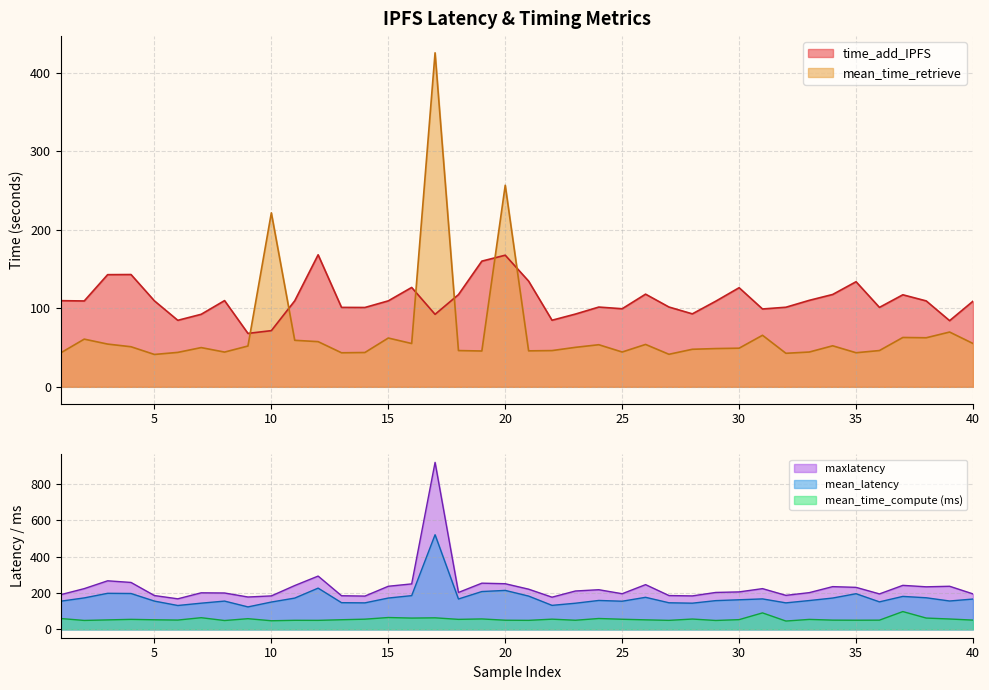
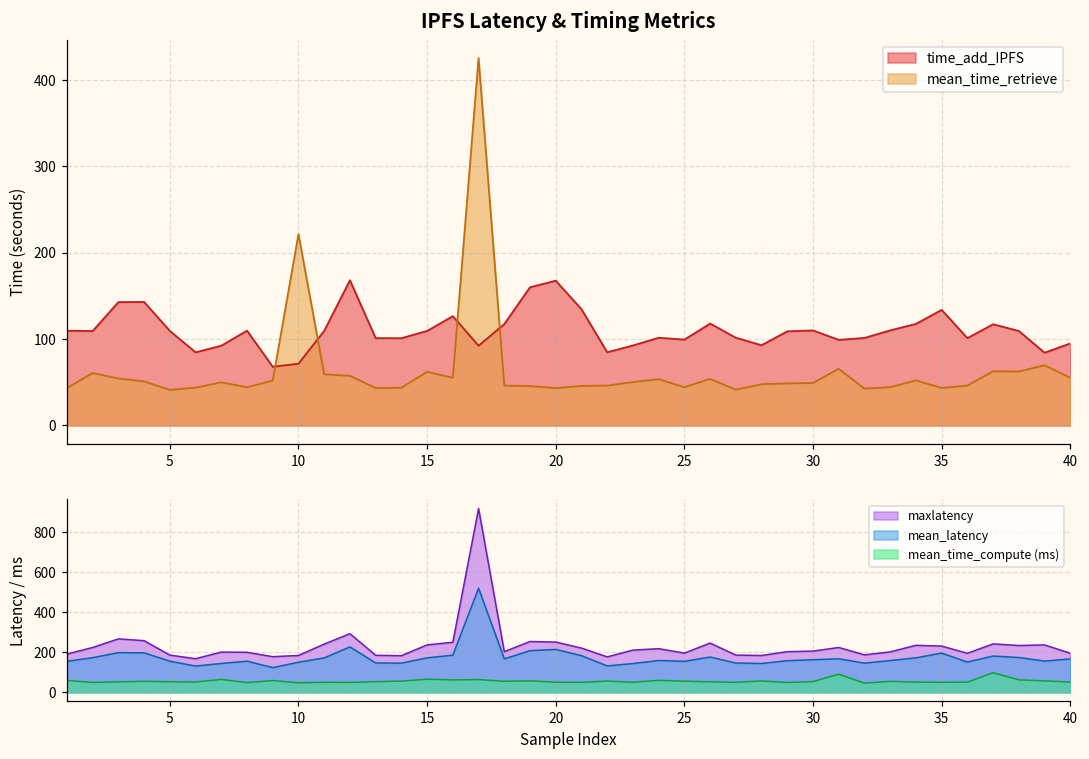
IPFS Latency & Timing Metrics, mean_time_retrieve, 20: 260 -> 40
IPFS Latency & Timing Metrics, time_add_IPFS, 30: 130 -> 110
IPFS Latency & Timing Metrics, time_add_IPFS, 40: 110 -> 100
